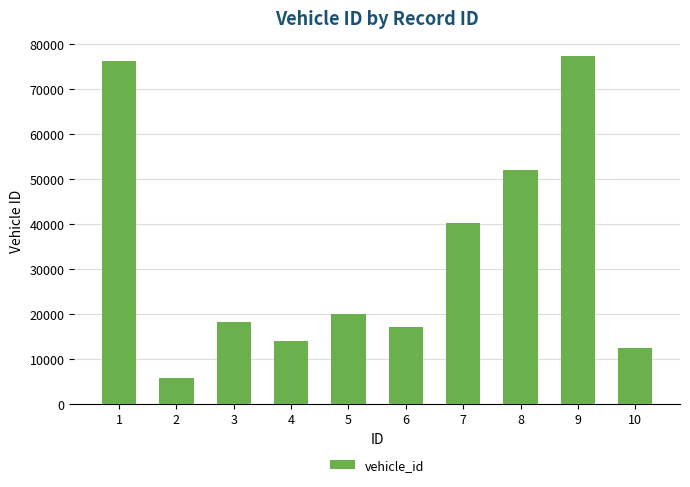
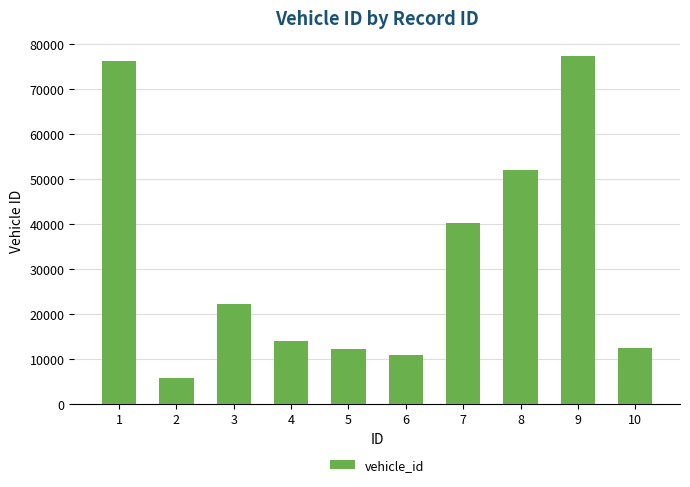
3: 18000 -> 22000
5: 20000 -> 12000
6: 17000 -> 11000
